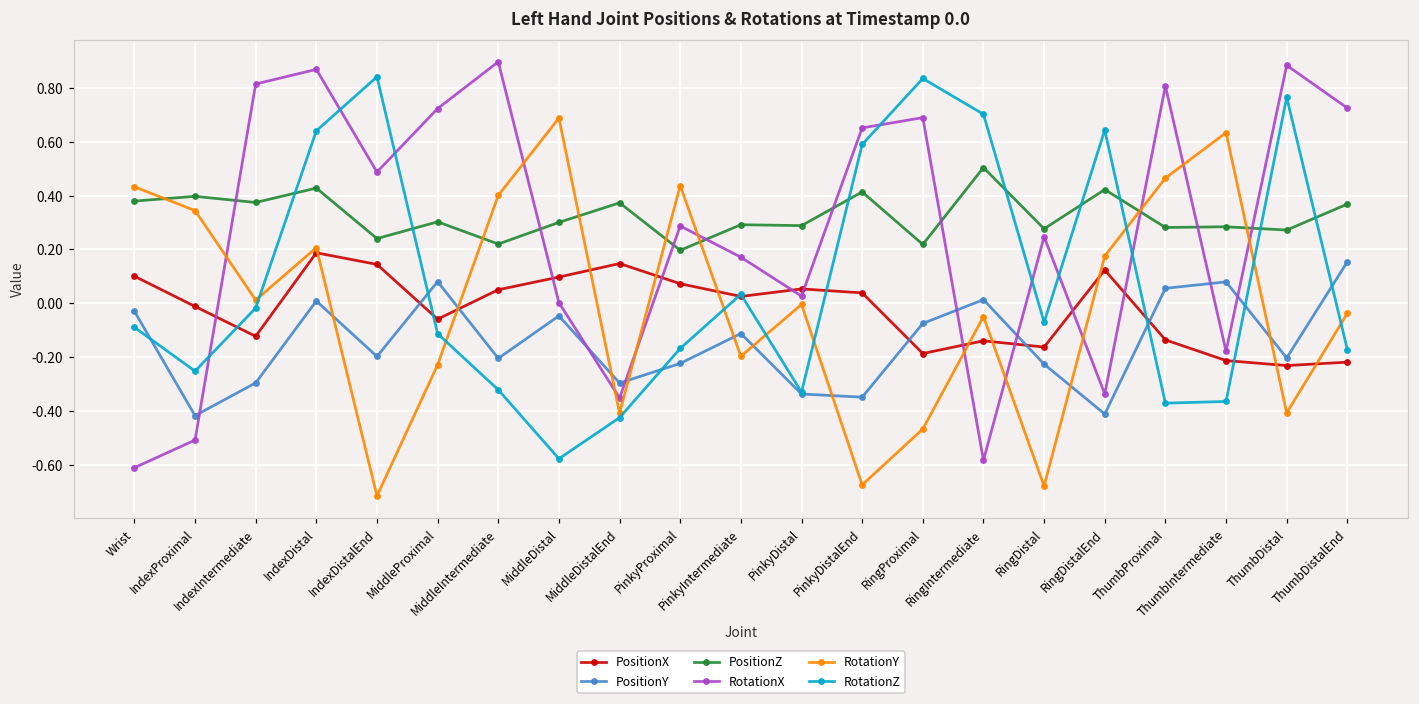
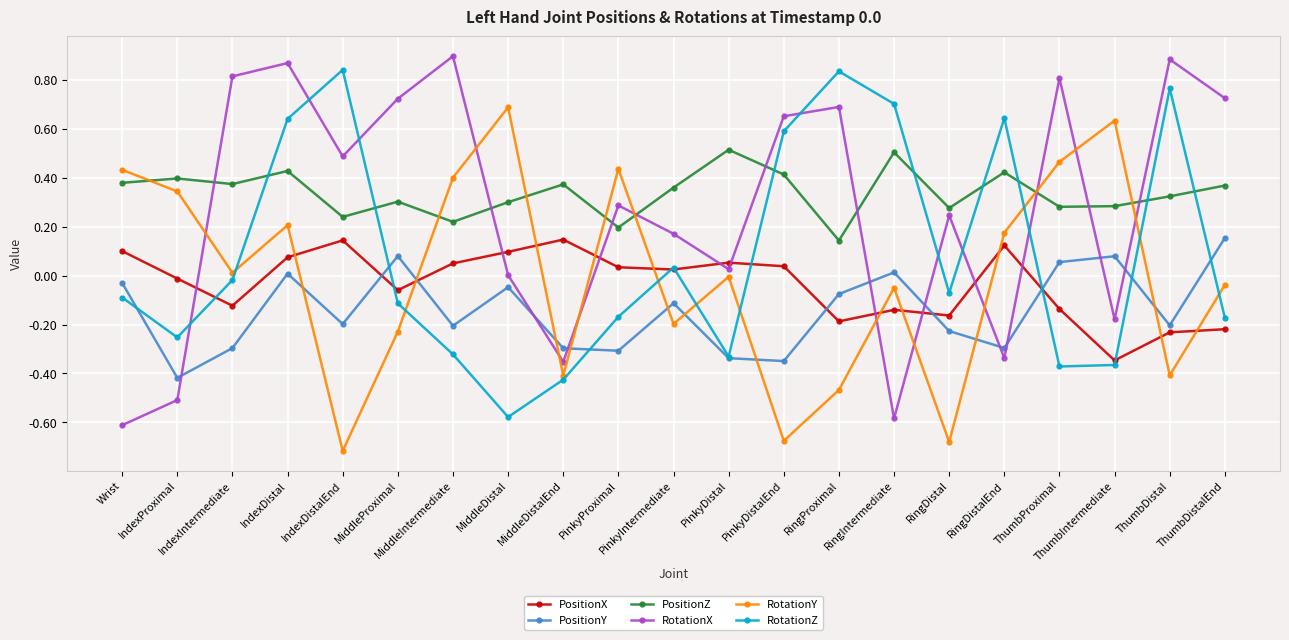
PositionX, IndexDistal: 0.19 -> 0.08
PositionX, PinkyProximal: 0.07 -> 0.03
PositionY, PinkyProximal: -0.22 -> -0.31
PositionZ, PinkyIntermediate: 0.29 -> 0.36
PositionZ, PinkyDistal: 0.29 -> 0.51
PositionZ, RingProximal: 0.22 -> 0.14
PositionY, RingDistalEnd: -0.41 -> -0.30
PositionX, ThumbIntermediate: -0.21 -> -0.35
PositionZ, ThumbDistal: 0.27 -> 0.32
